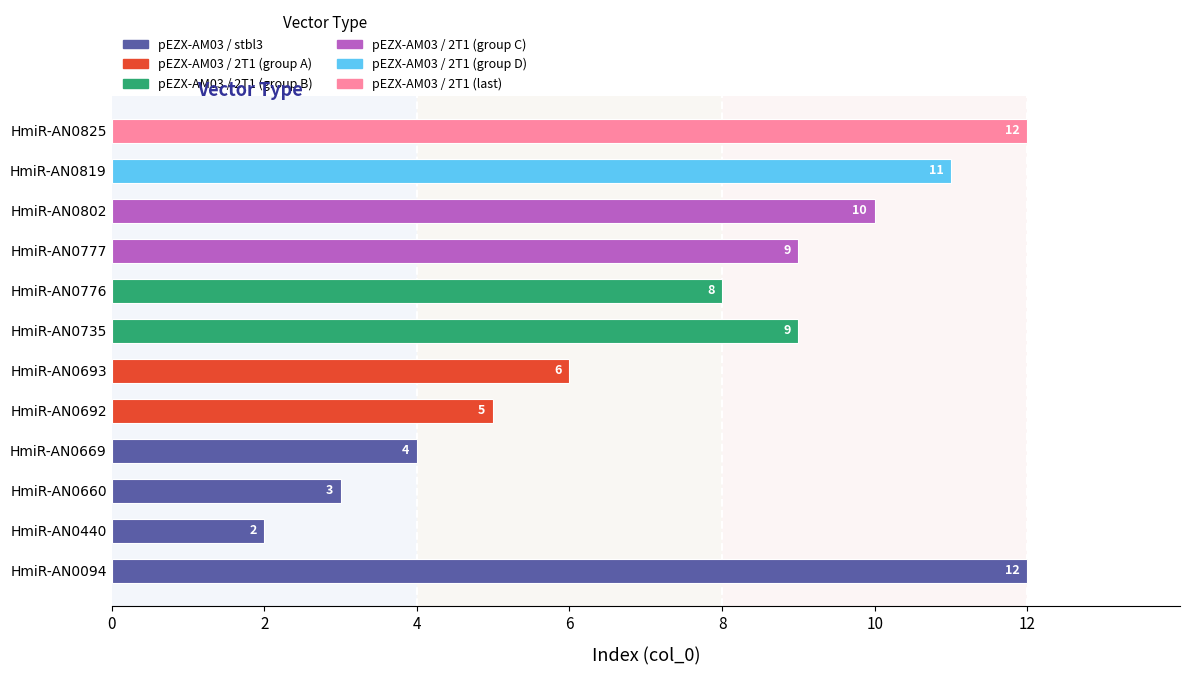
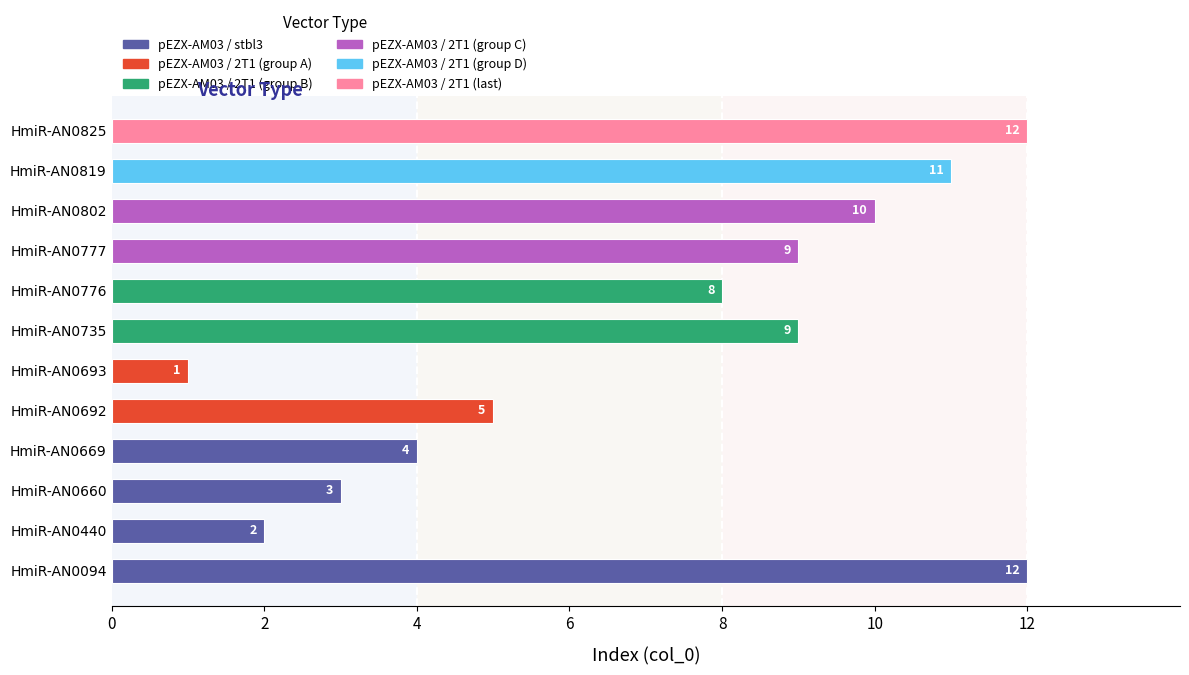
HmiR-AN0693: 6 -> 1
